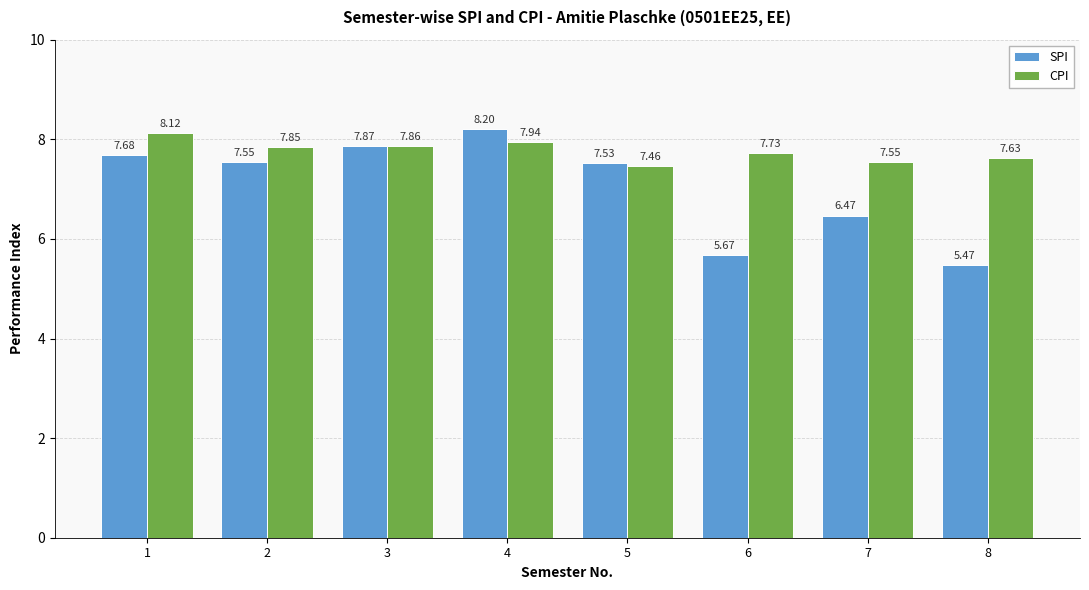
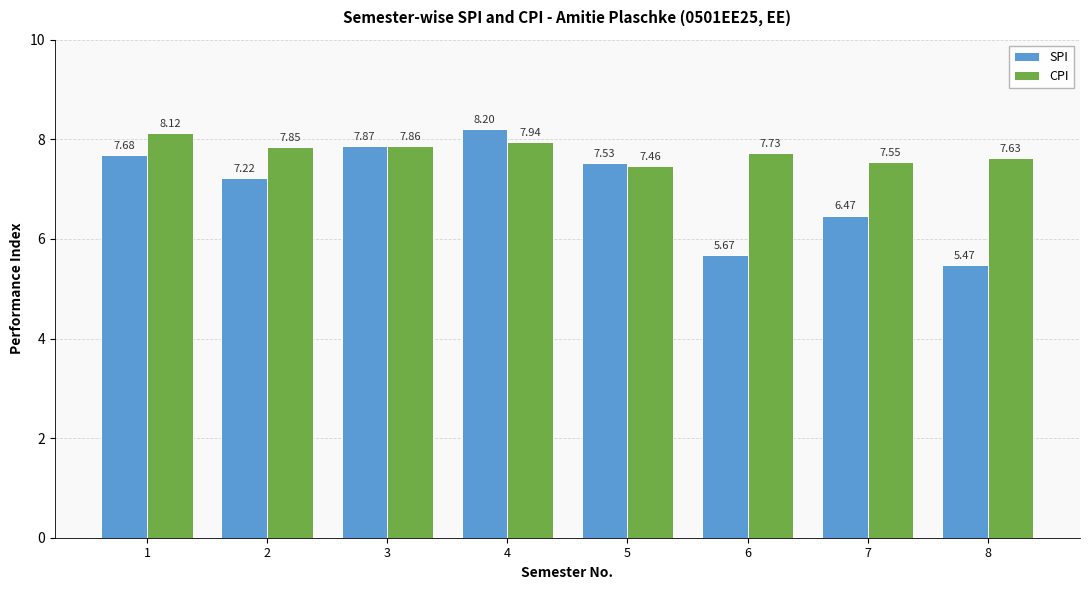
SPI, 2: 7.55 -> 7.22
